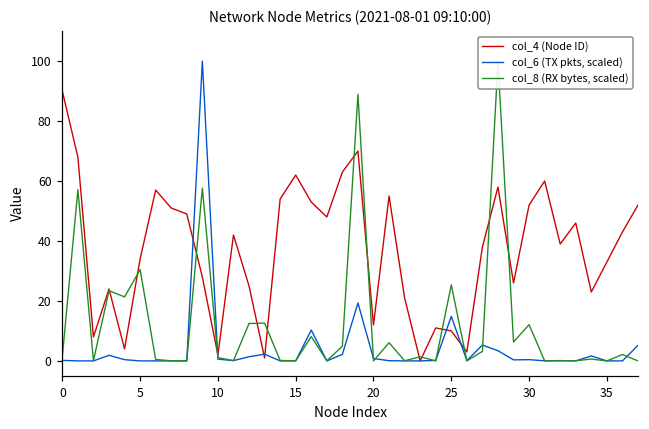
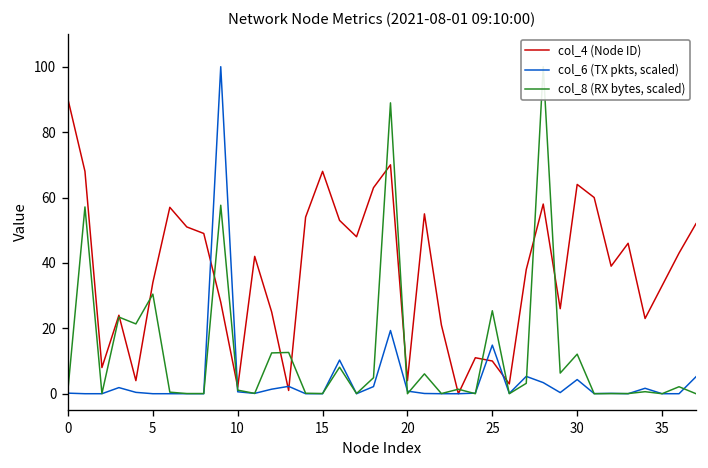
col_4 (Node ID), 15: 62 -> 68
col_4 (Node ID), 20: 12 -> 4
col_4 (Node ID), 30: 52 -> 64
col_6 (TX pkts, scaled), 30: 0 -> 4
